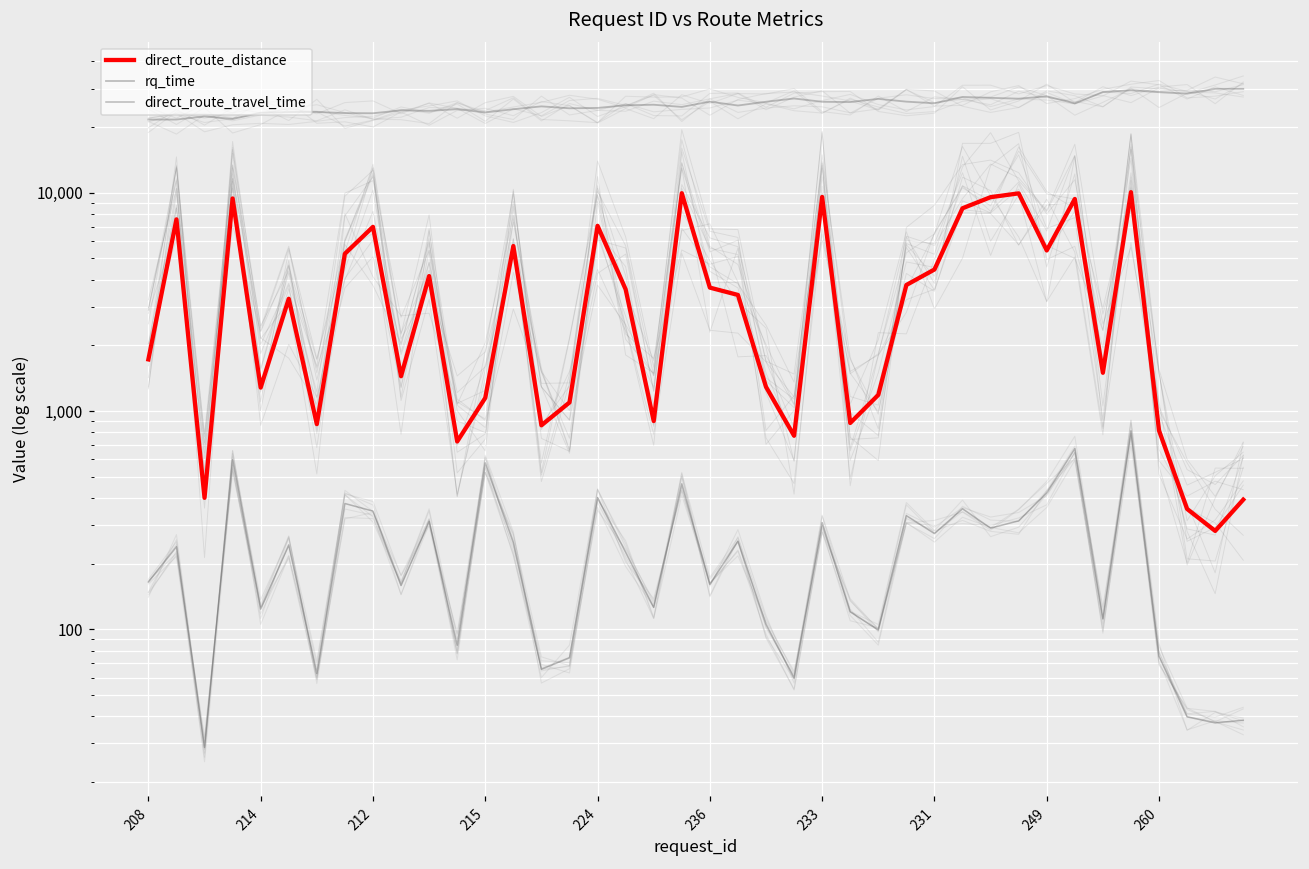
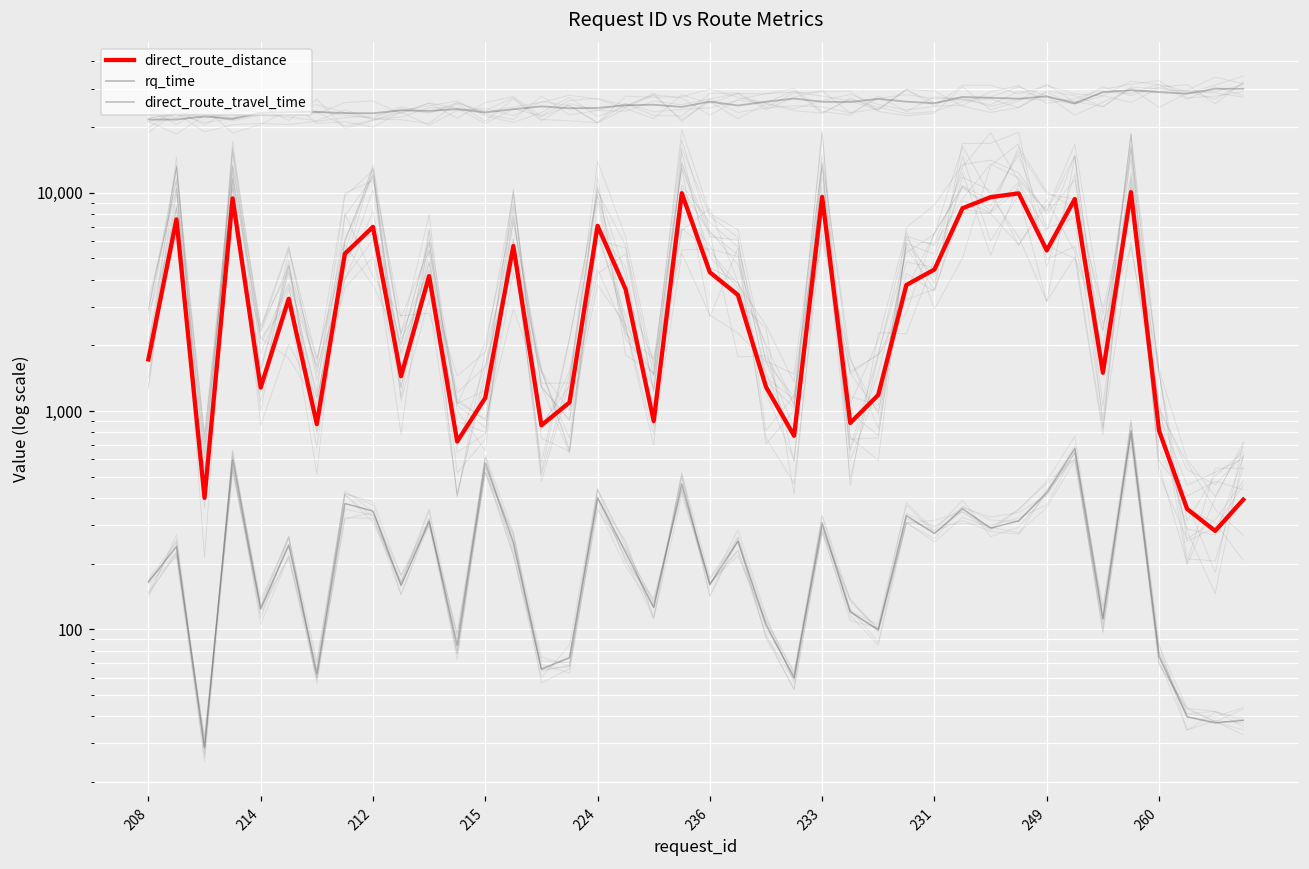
direct_route_distance, 236: 3,700 -> 4,300
